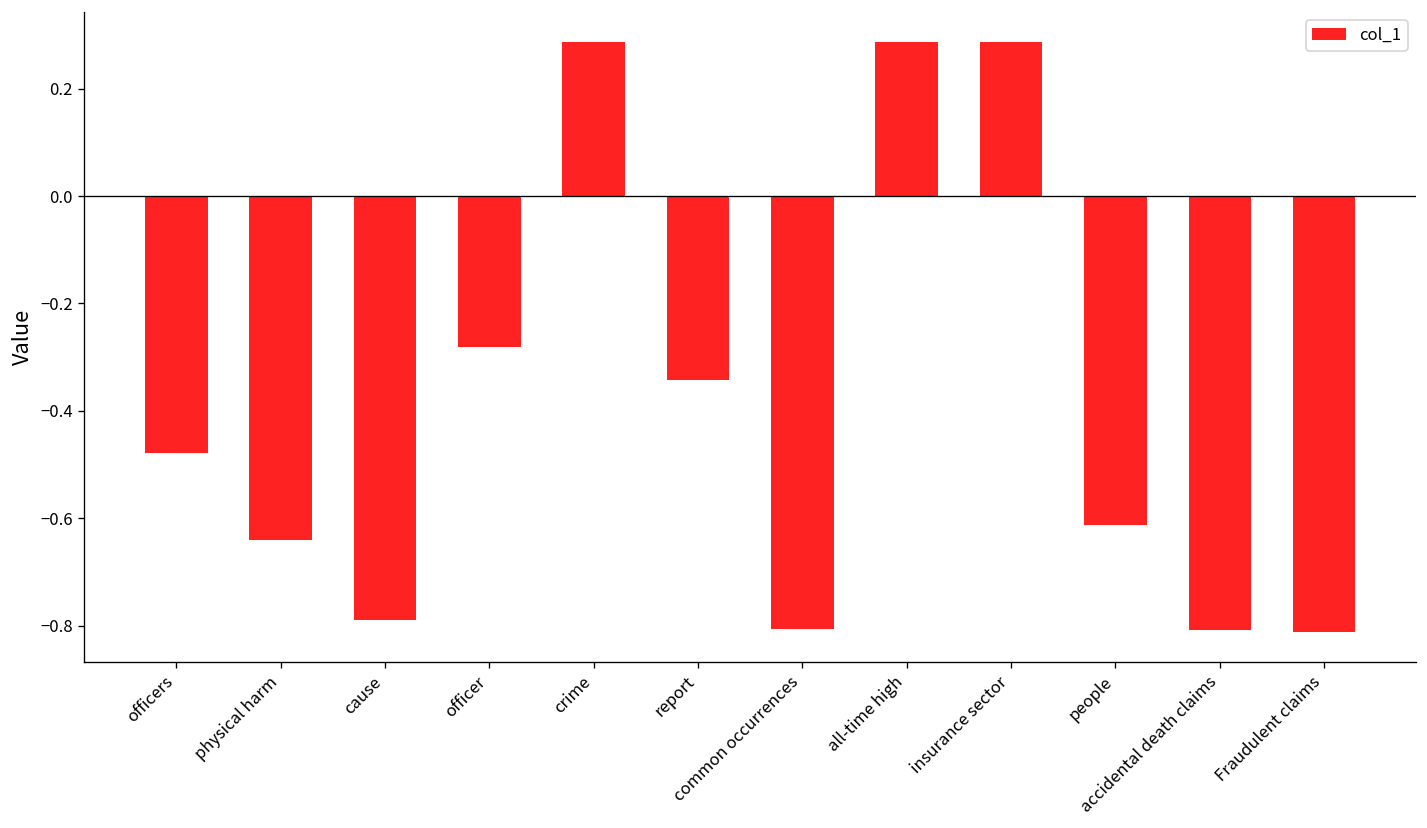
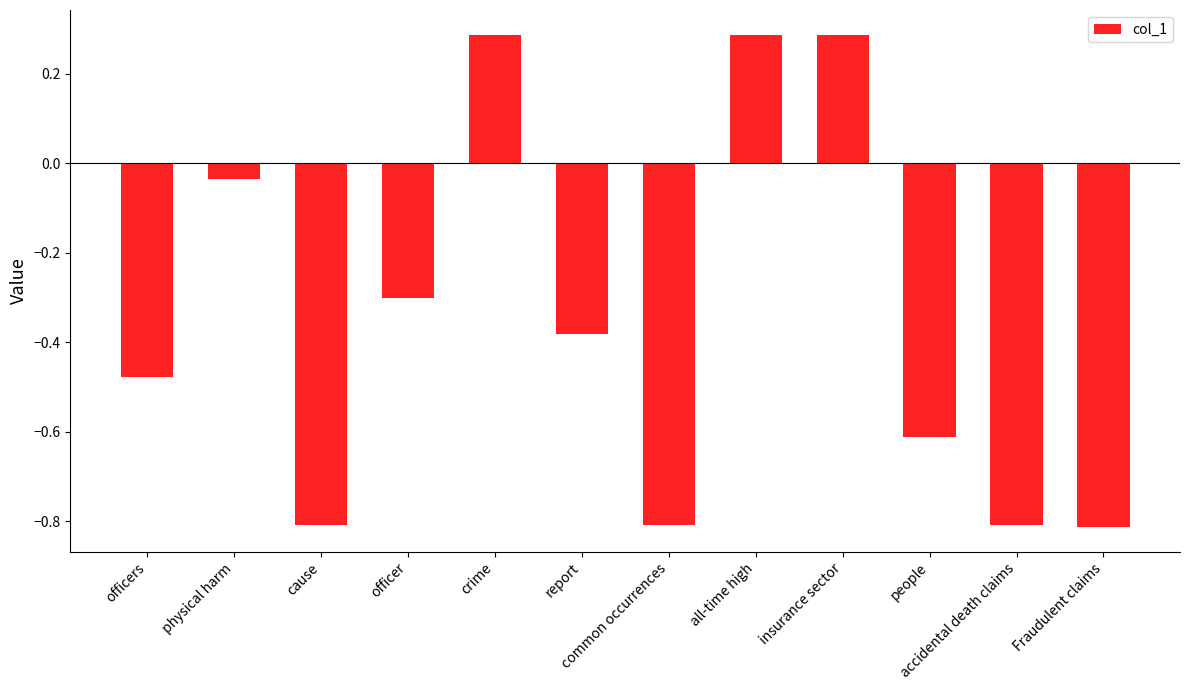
physical harm: -0.64 -> -0.04
cause: -0.79 -> -0.81
officer: -0.28 -> -0.30
report: -0.34 -> -0.38
